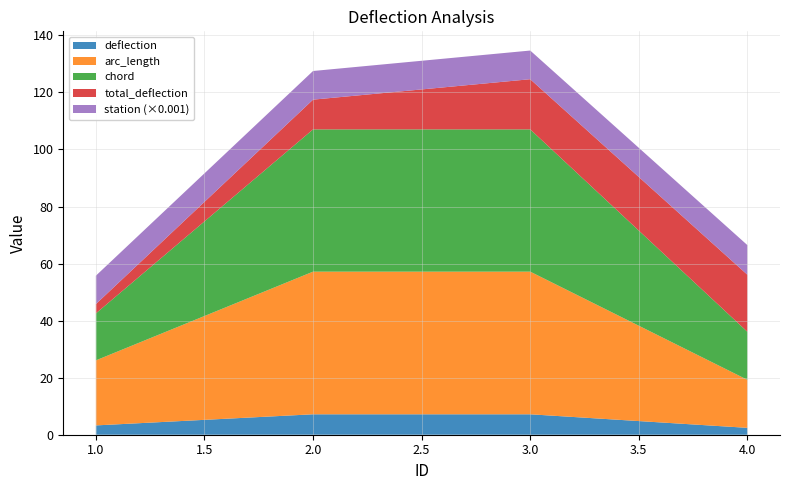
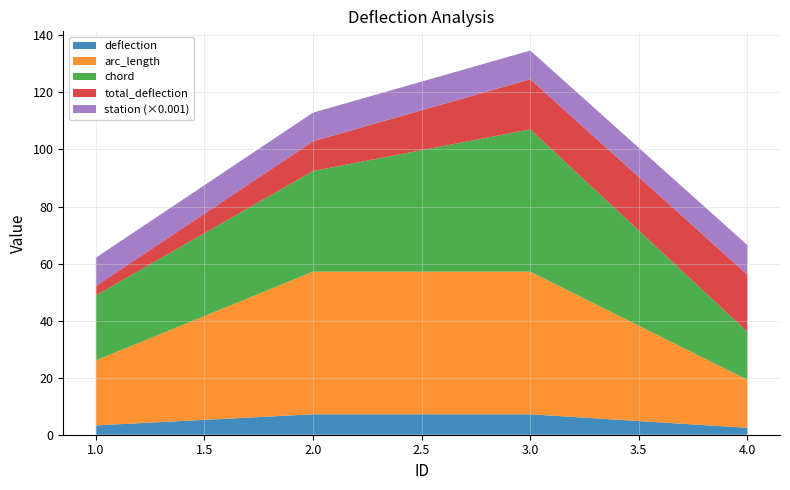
chord, 1.0: 16 -> 23
chord, 2.0: 50 -> 35
